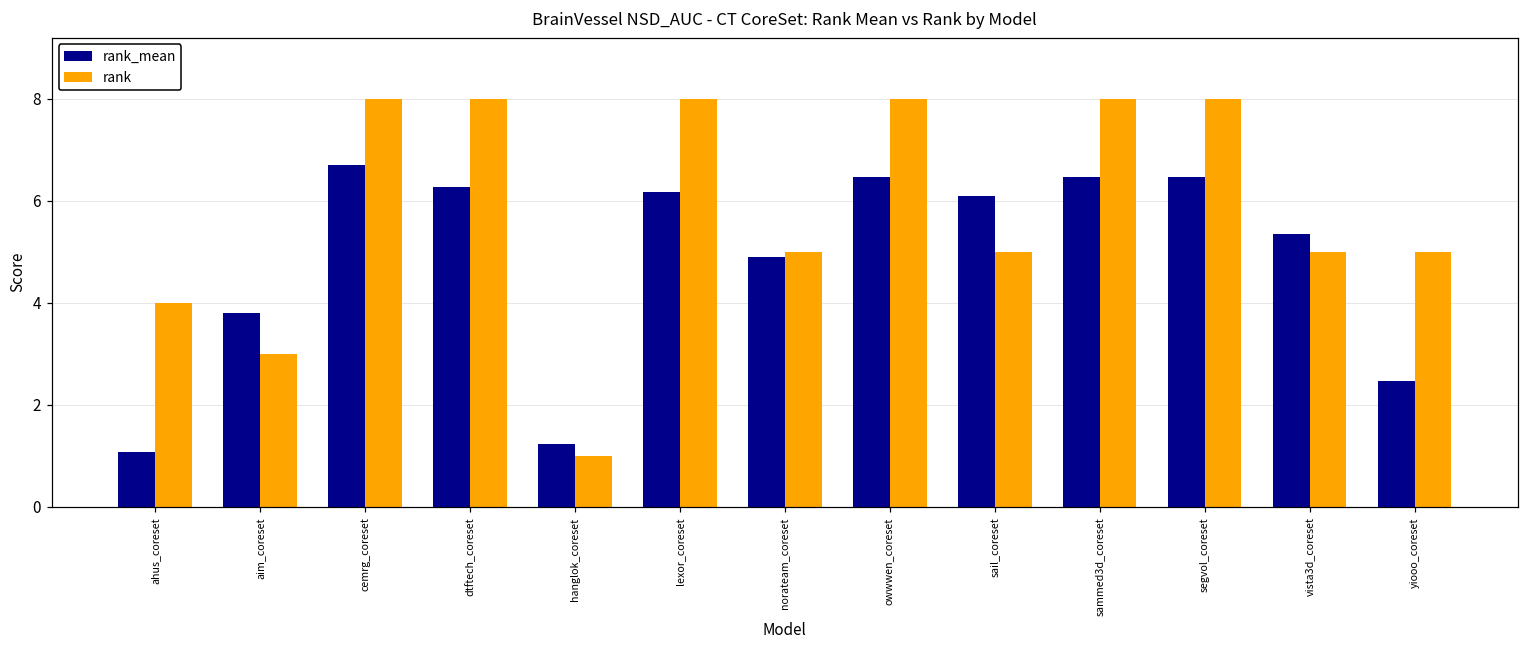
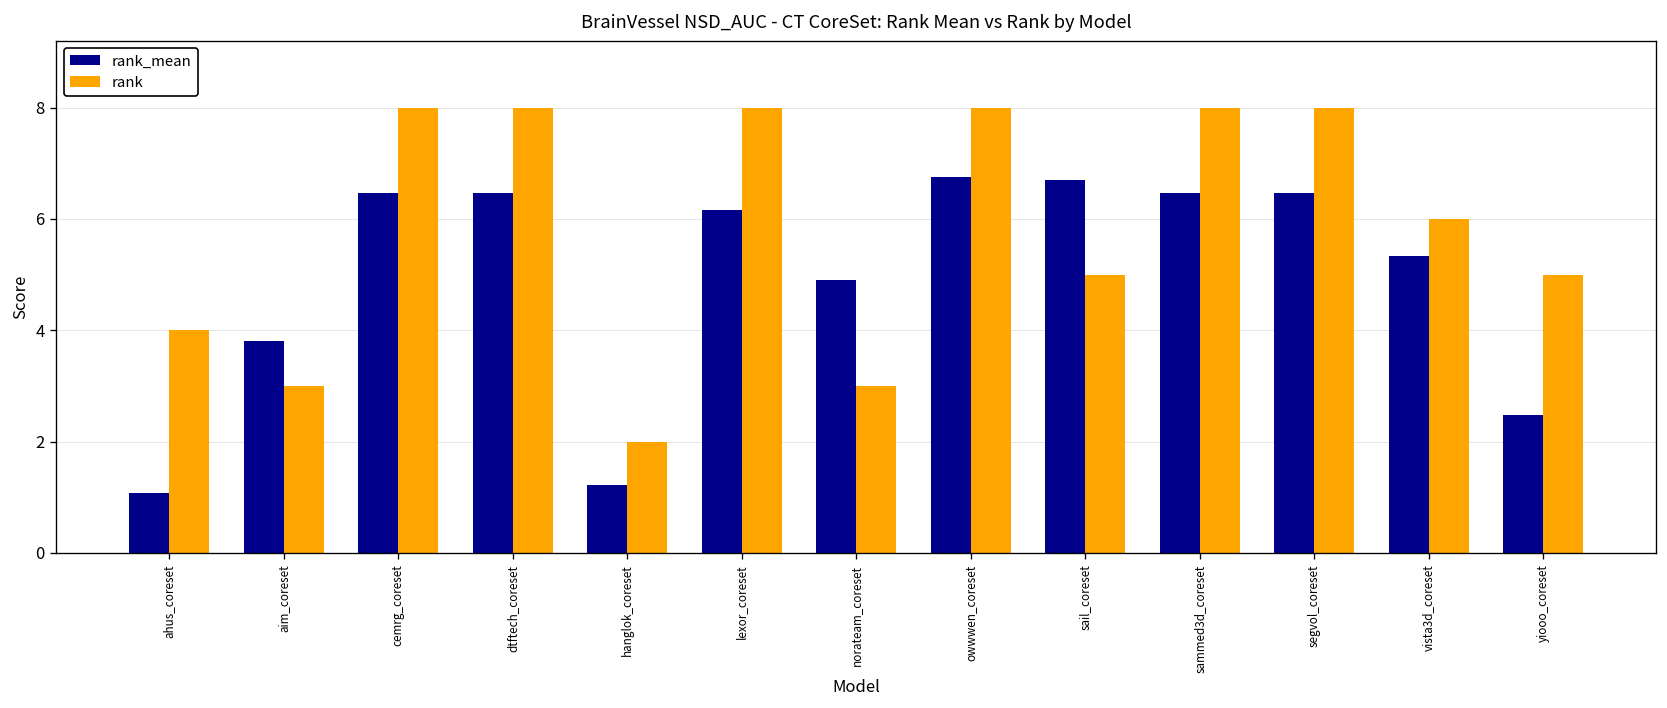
rank_mean, cemrg_coreset: 6.7 -> 6.5
rank_mean, dtftech_coreset: 6.3 -> 6.5
rank, hanglok_coreset: 1 -> 2
rank, norateam_coreset: 5 -> 3
rank_mean, owwwen_coreset: 6.5 -> 6.7
rank_mean, sail_coreset: 6.1 -> 6.7
rank, vista3d_coreset: 5 -> 6
